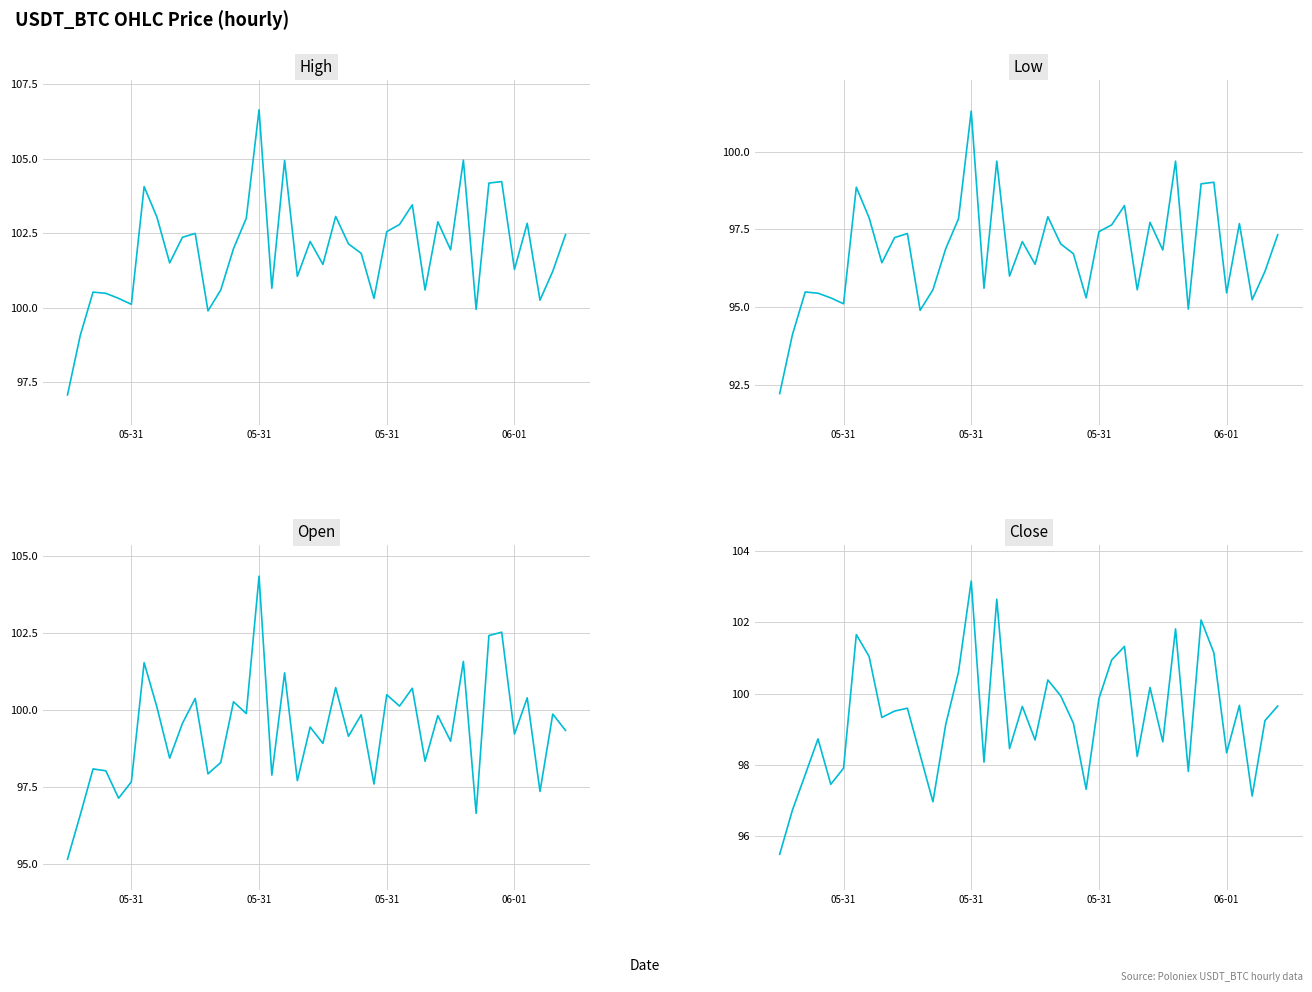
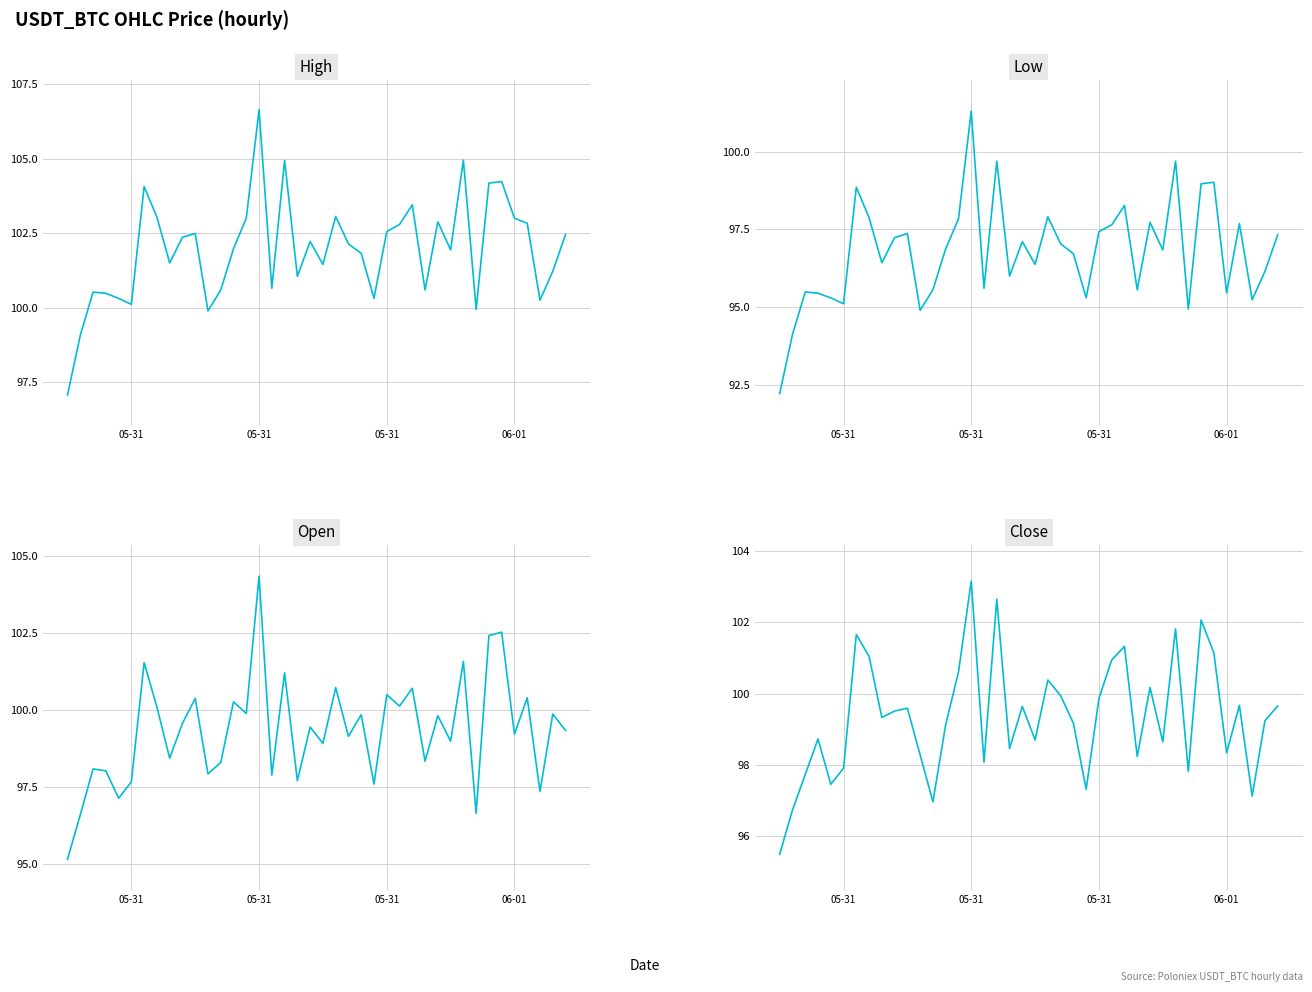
High, 06-01: 101.3 -> 103.0
